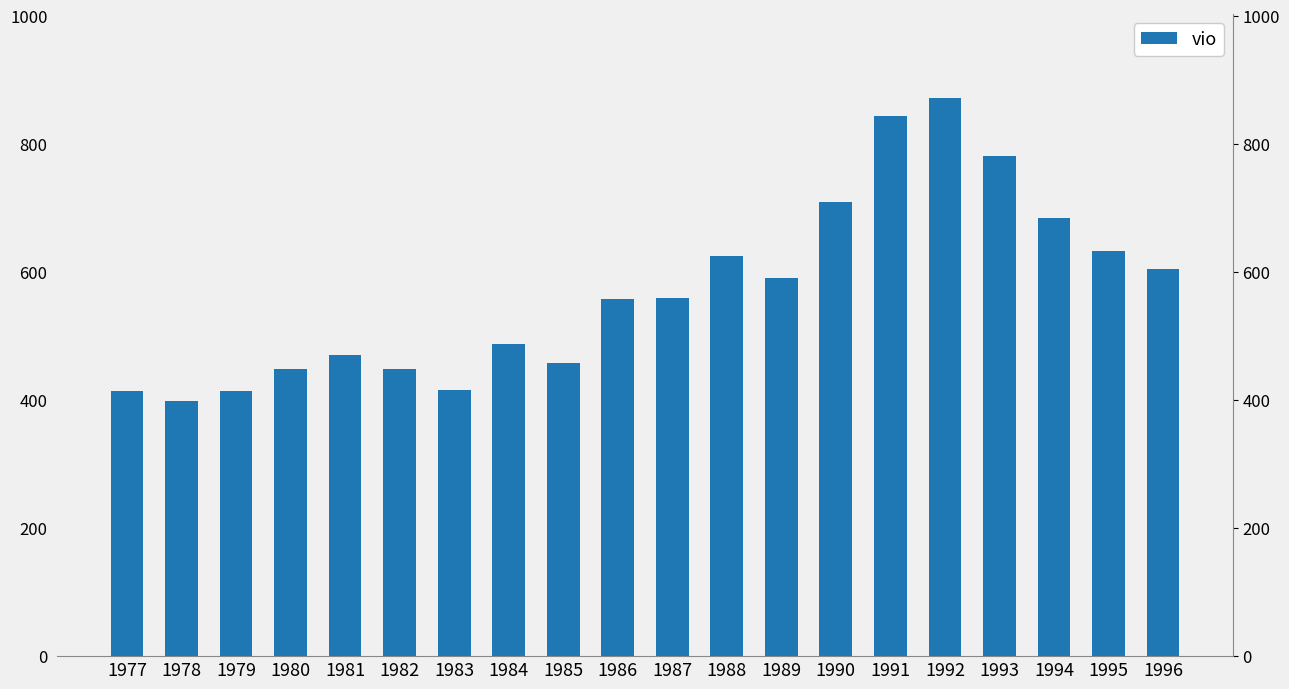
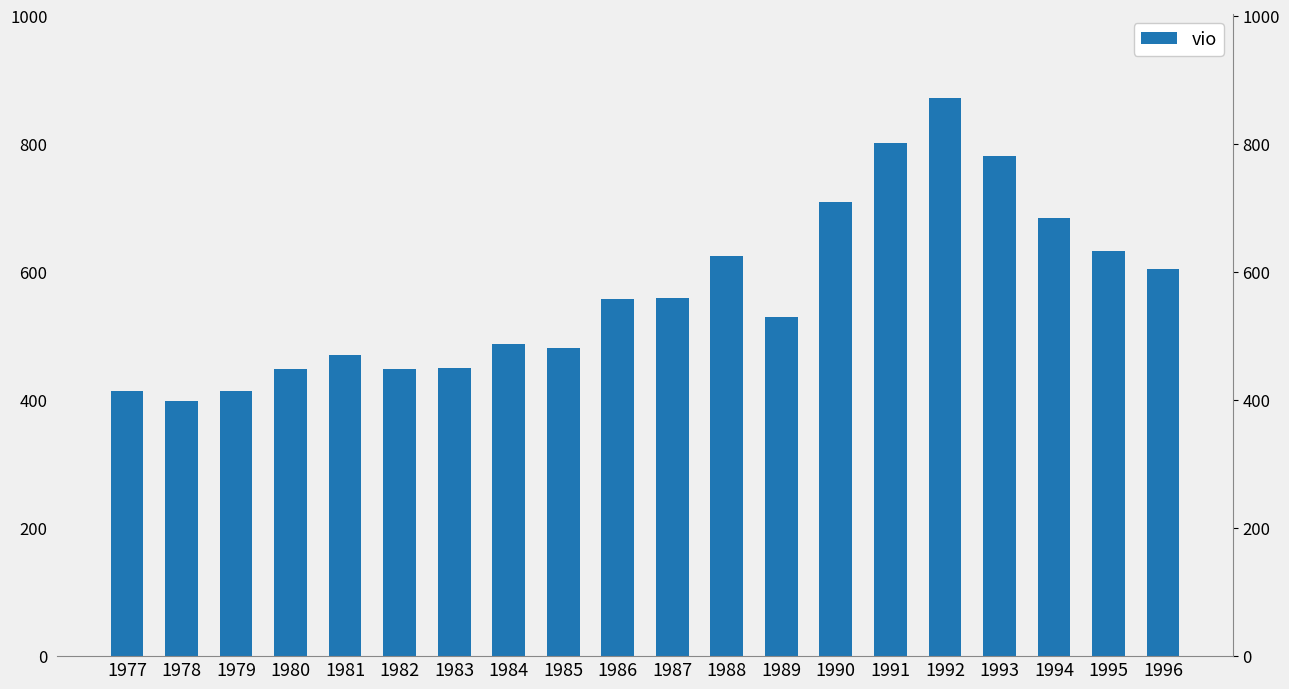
1983: 420 -> 450
1985: 460 -> 480
1989: 590 -> 530
1991: 840 -> 800
